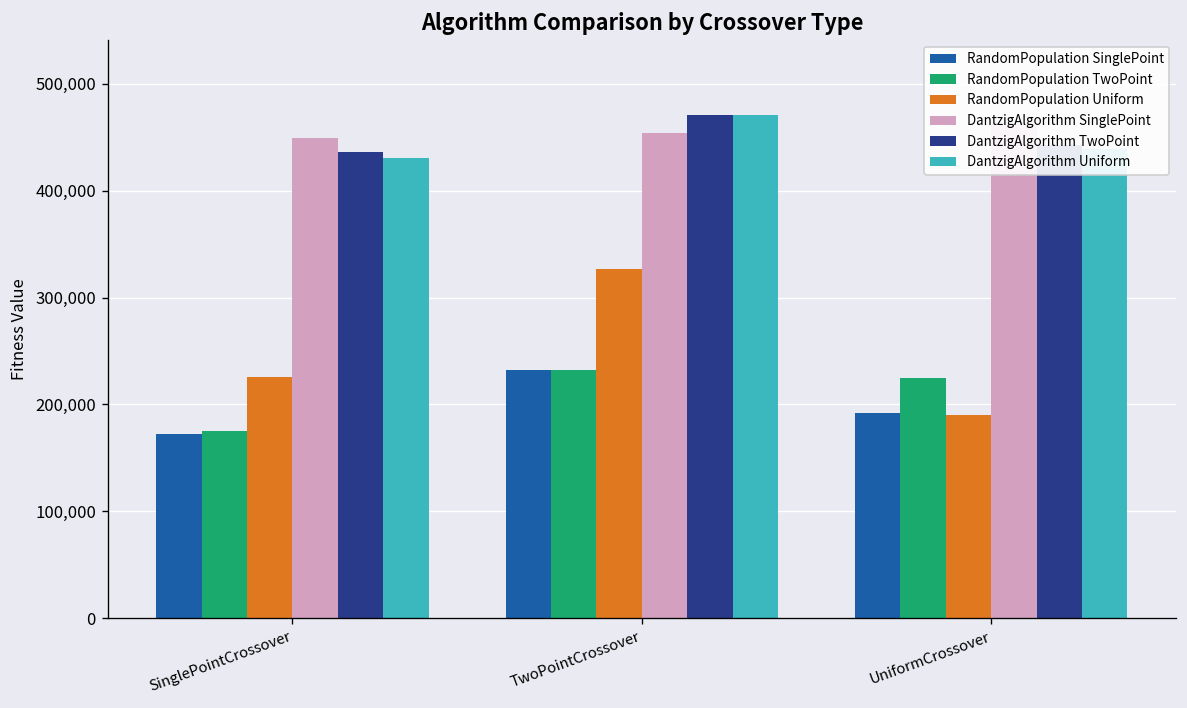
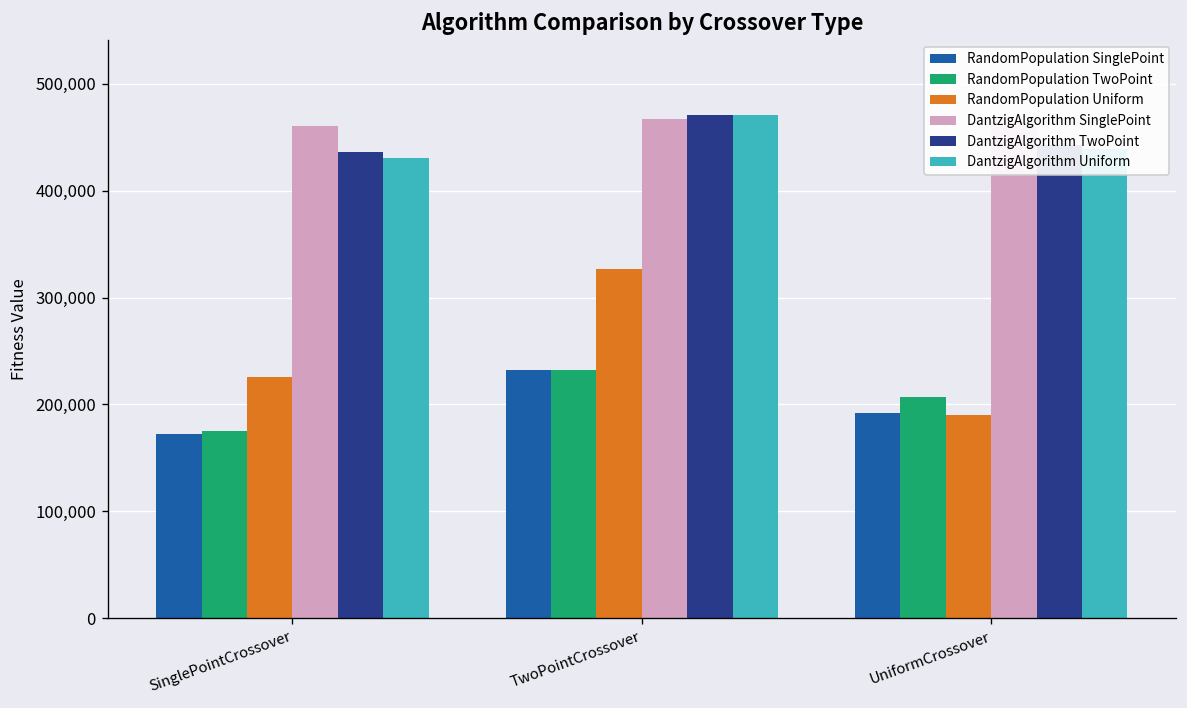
DantzigAlgorithm SinglePoint, SinglePointCrossover: 450,000 -> 460,000
DantzigAlgorithm SinglePoint, TwoPointCrossover: 450,000 -> 470,000
RandomPopulation TwoPoint, UniformCrossover: 230,000 -> 210,000
